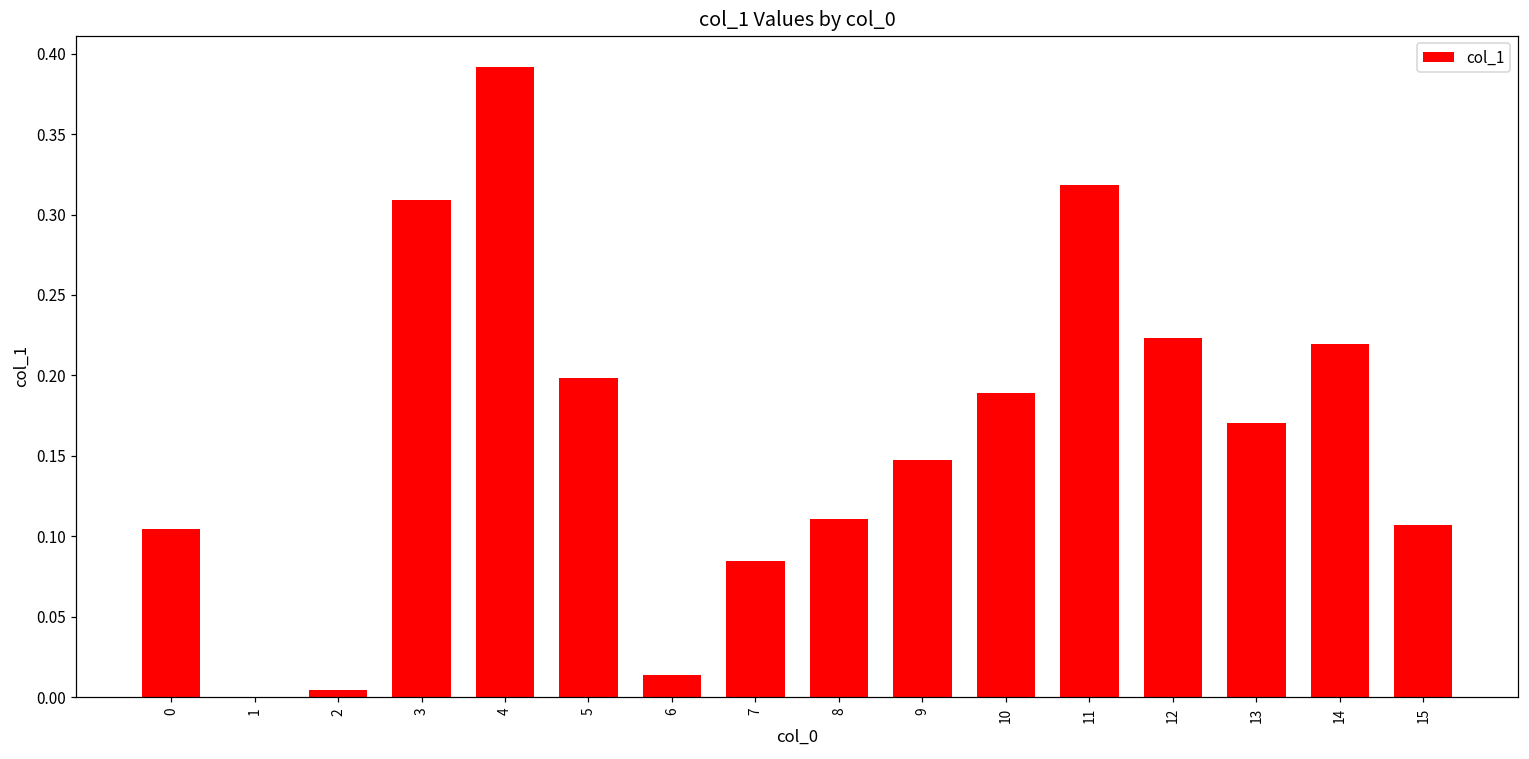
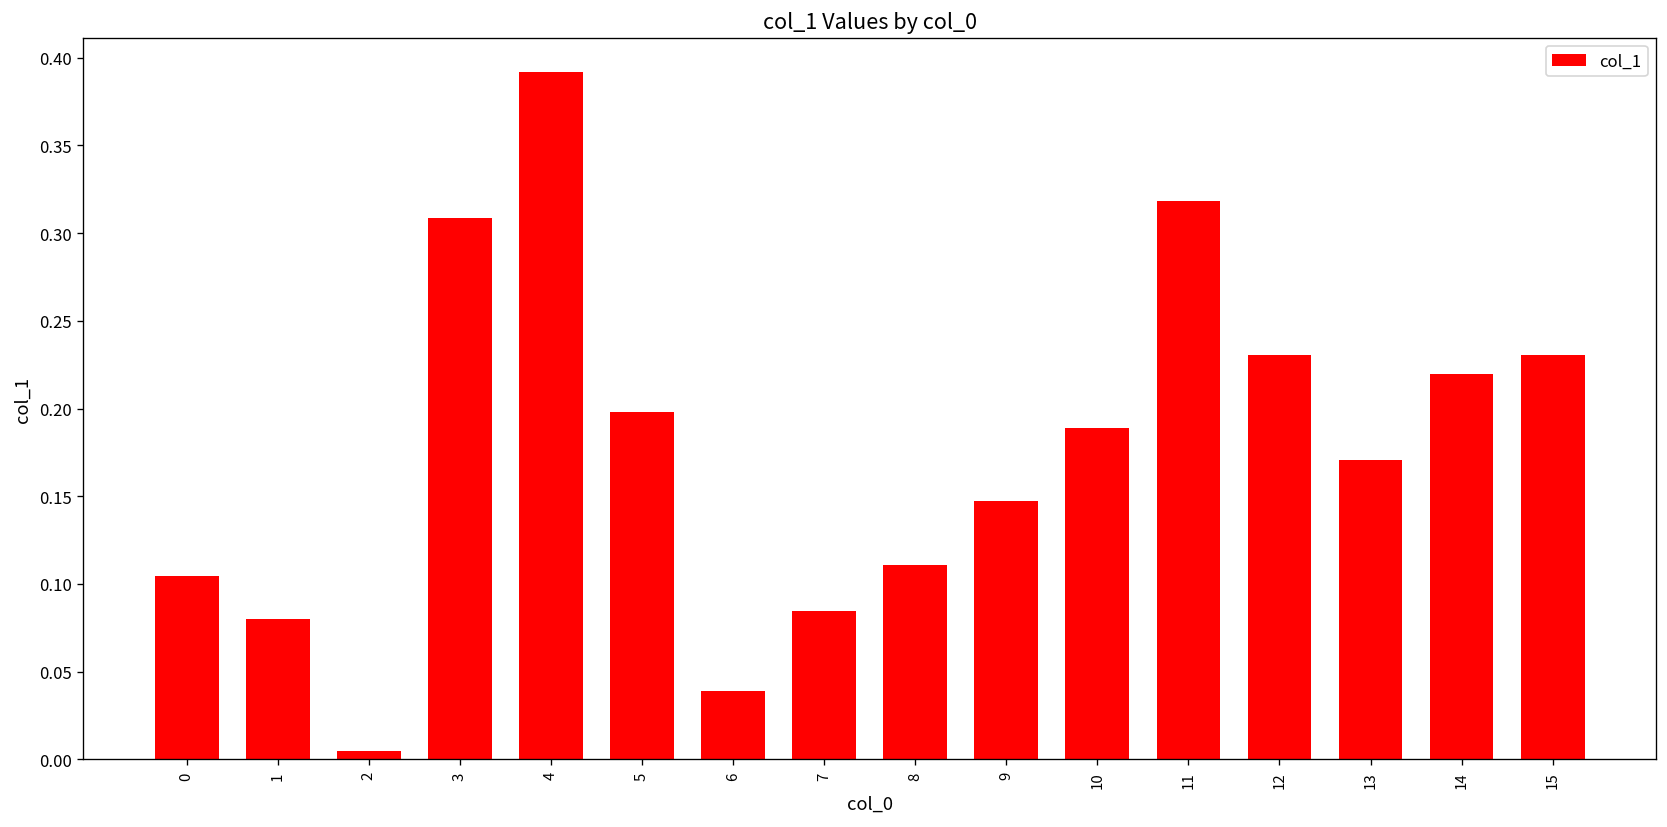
1: 0.000 -> 0.080
6: 0.014 -> 0.039
12: 0.223 -> 0.230
15: 0.107 -> 0.230
